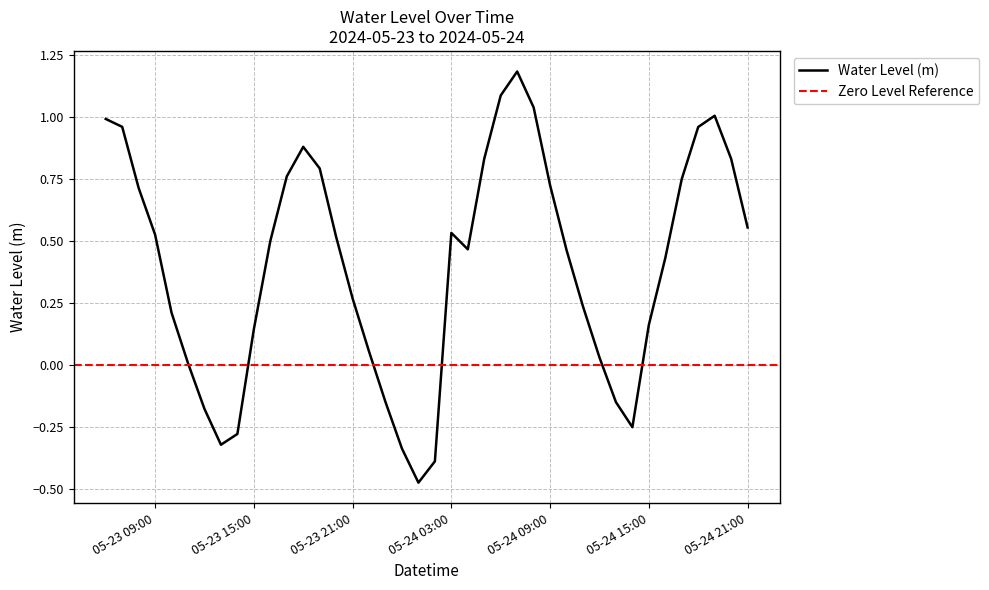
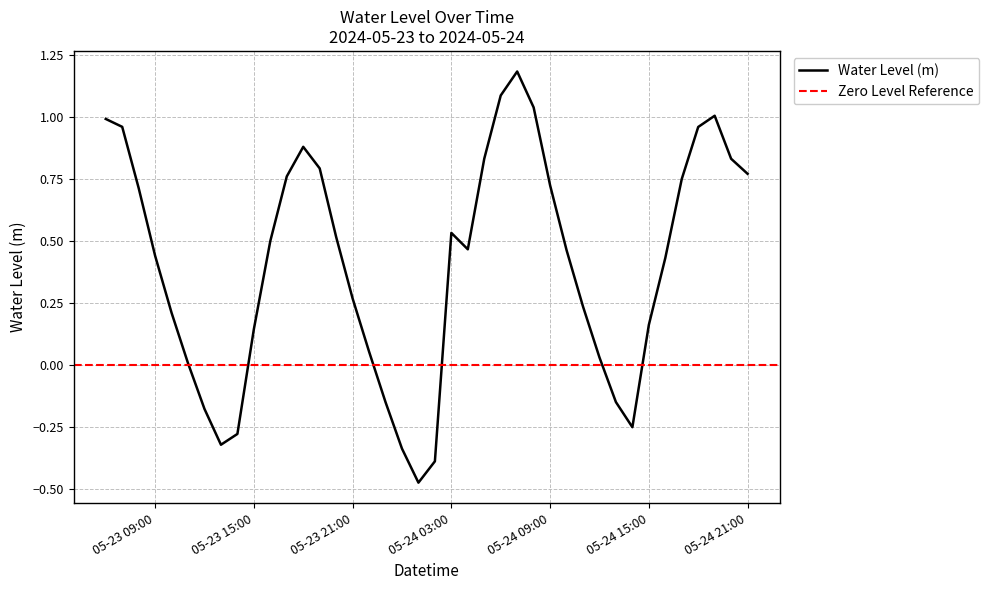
05-23 09:00: 0.52 -> 0.44
05-24 21:00: 0.55 -> 0.77
